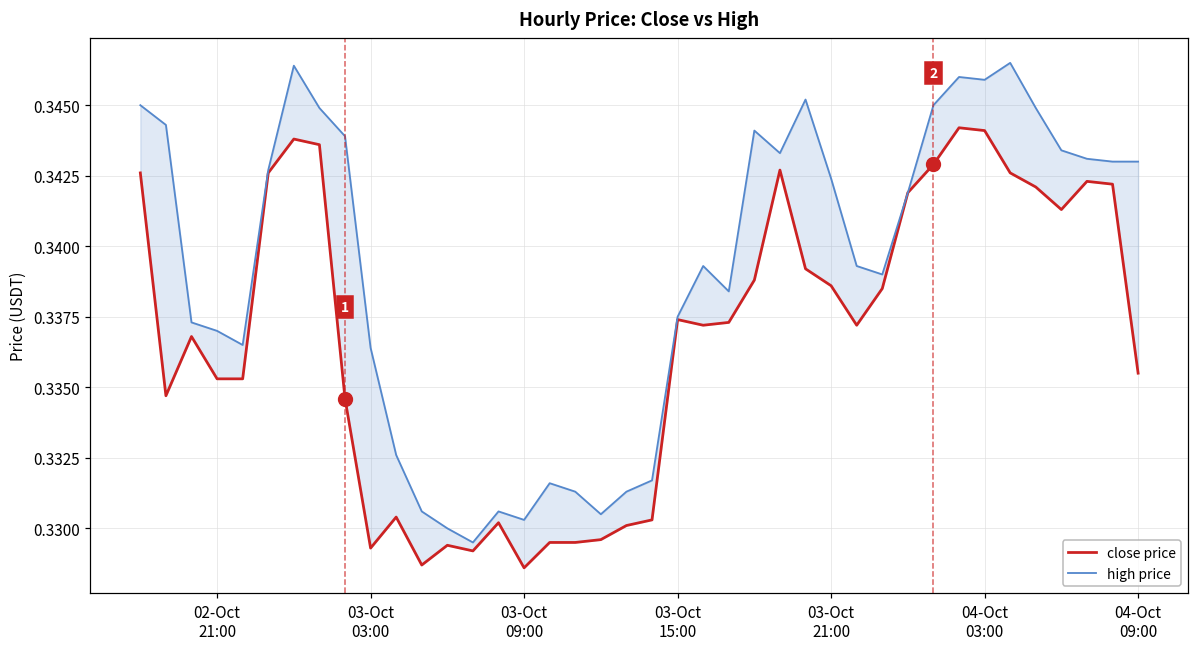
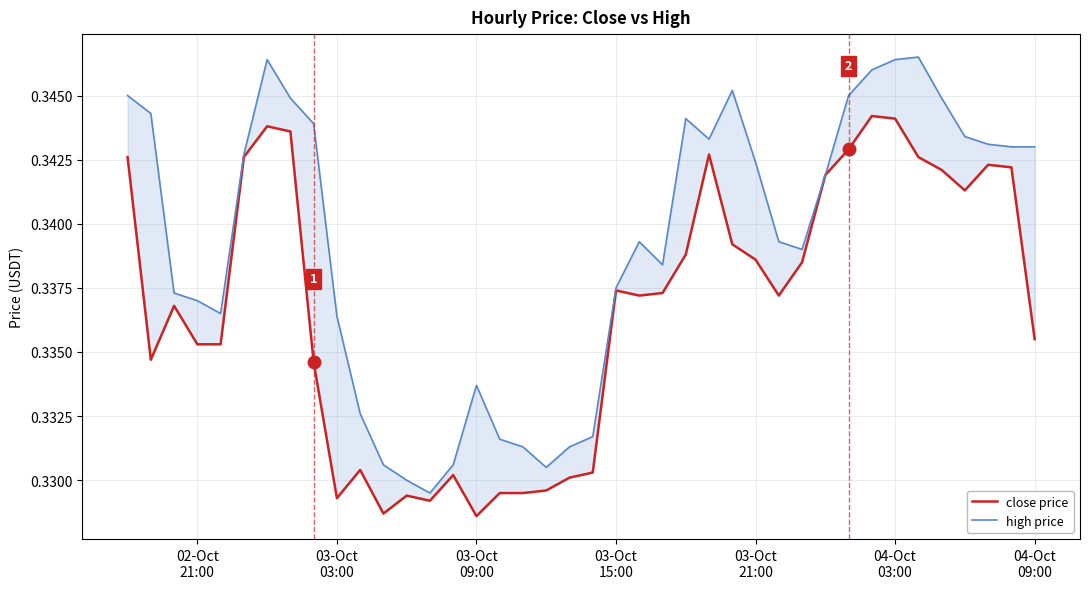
high price, 03-Oct 09:00: 0.3303 -> 0.3337
high price, 04-Oct 03:00: 0.3459 -> 0.3464
